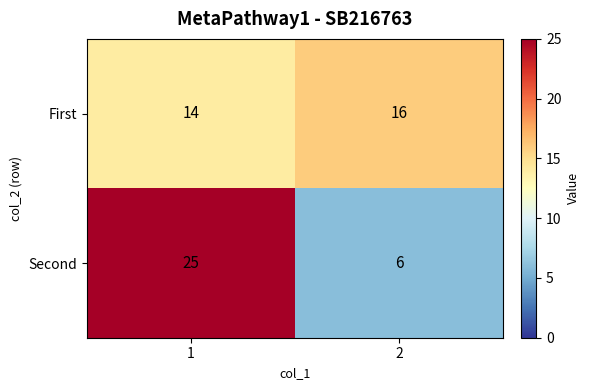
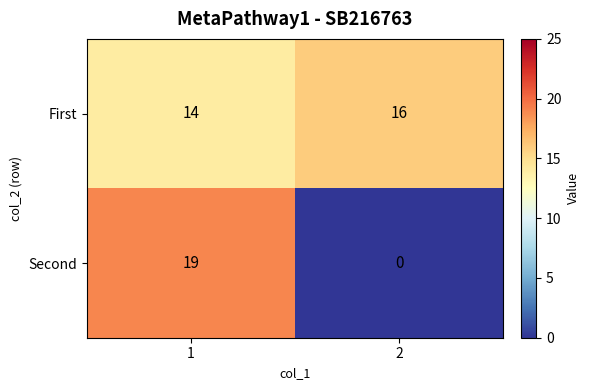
Second, 1: 25 -> 19
Second, 2: 6 -> 0
